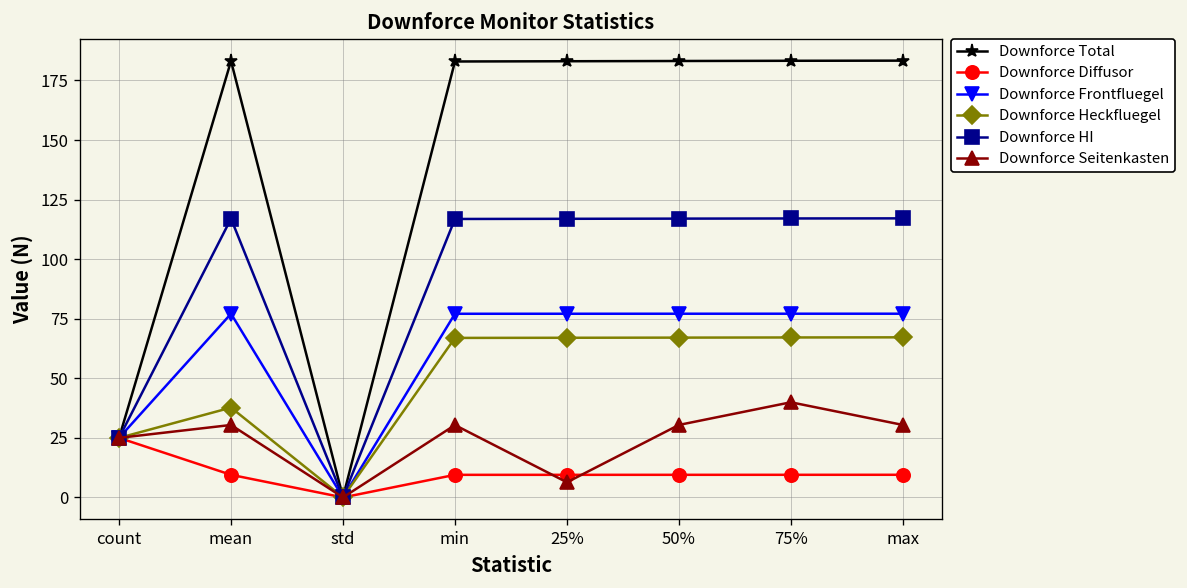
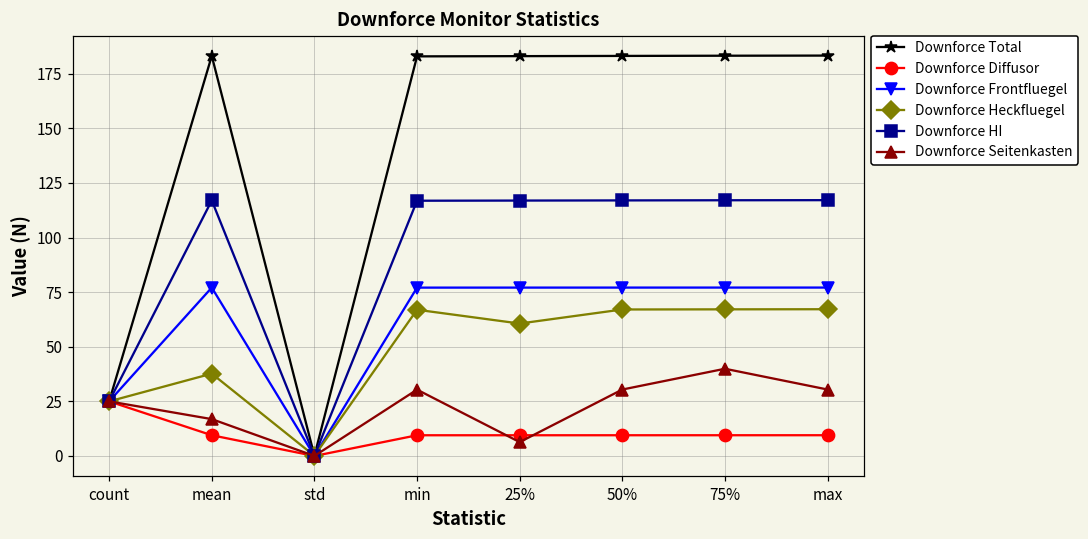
Downforce Seitenkasten, mean: 30 -> 17
Downforce Heckfluegel, 25%: 67 -> 61
